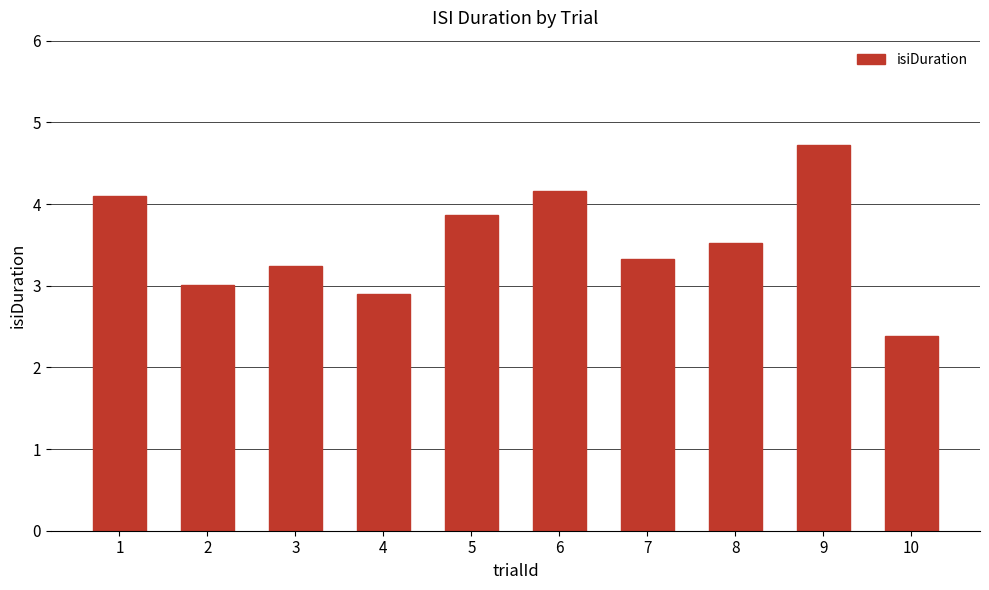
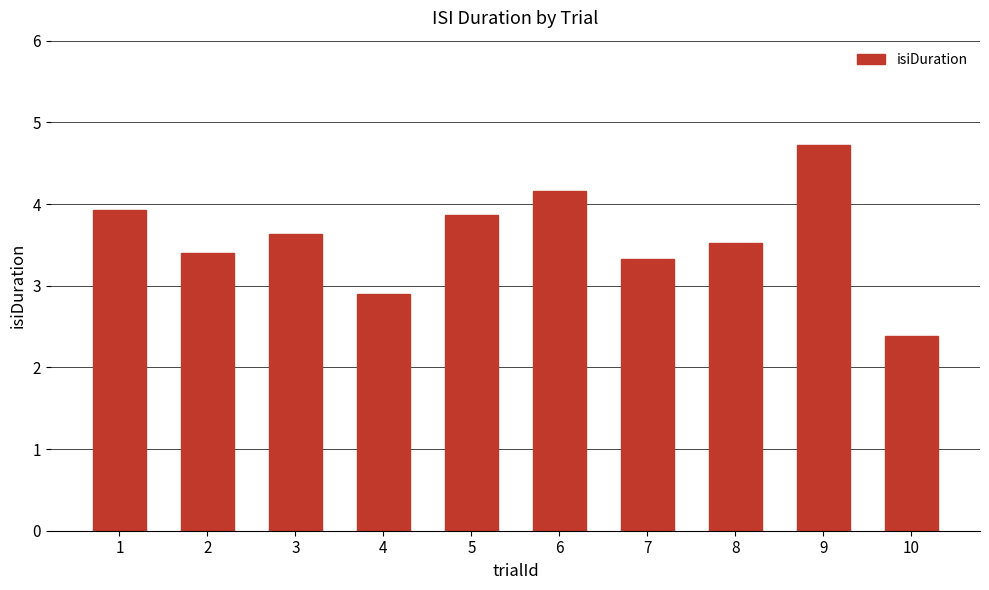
1: 4.1 -> 3.9
2: 3.0 -> 3.4
3: 3.2 -> 3.6
